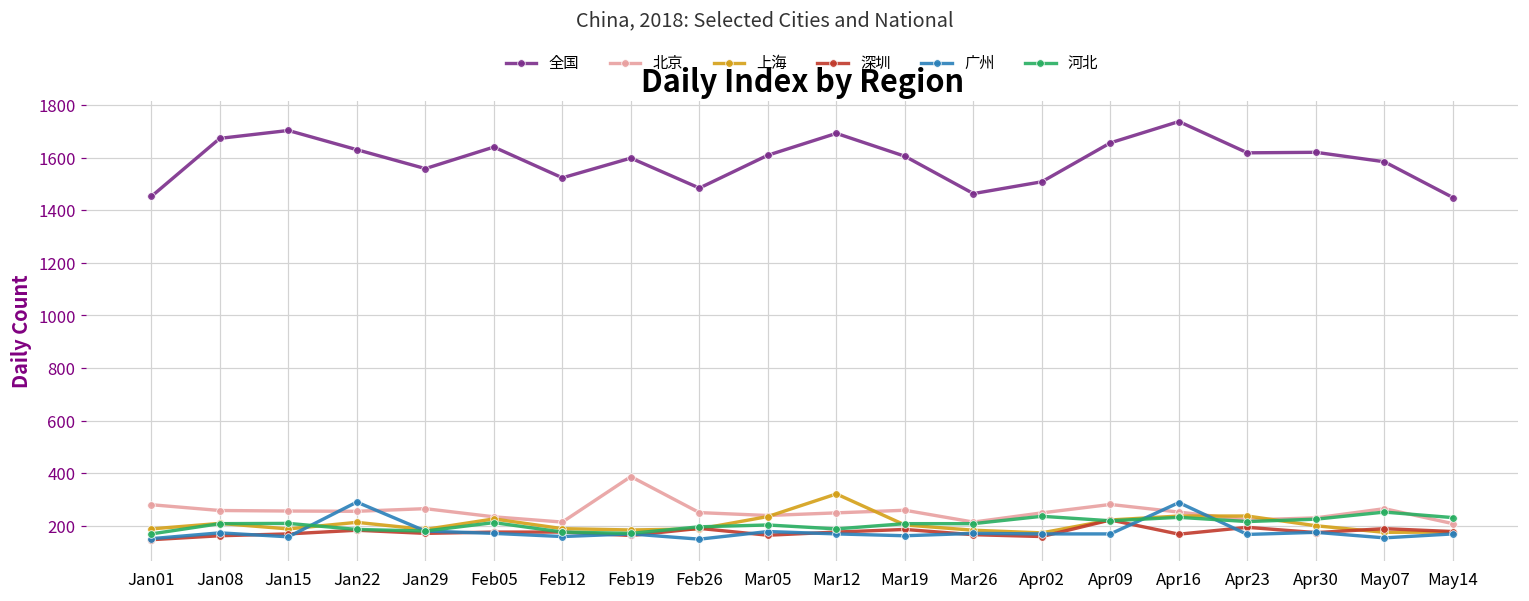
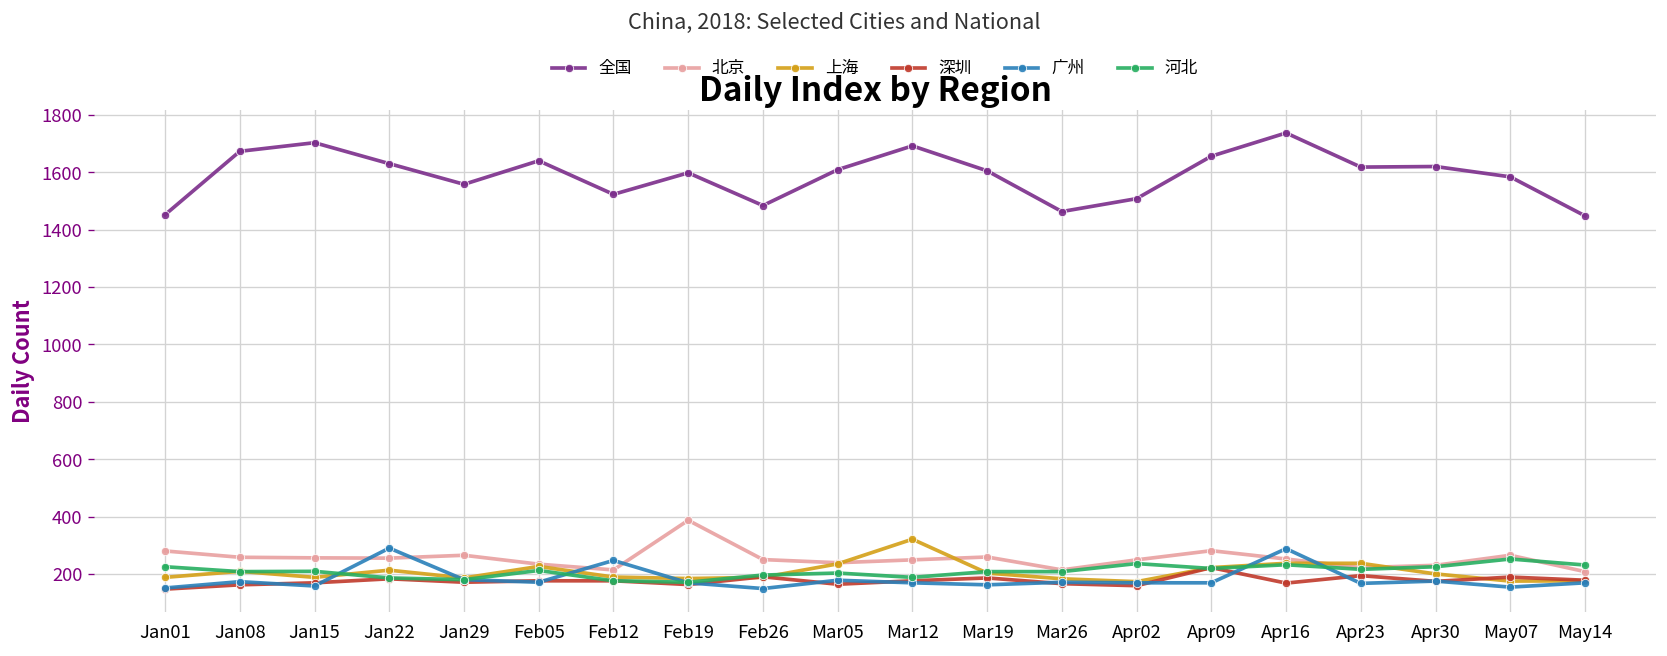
河北, Jan01: 170 -> 230
广州, Feb12: 160 -> 250
